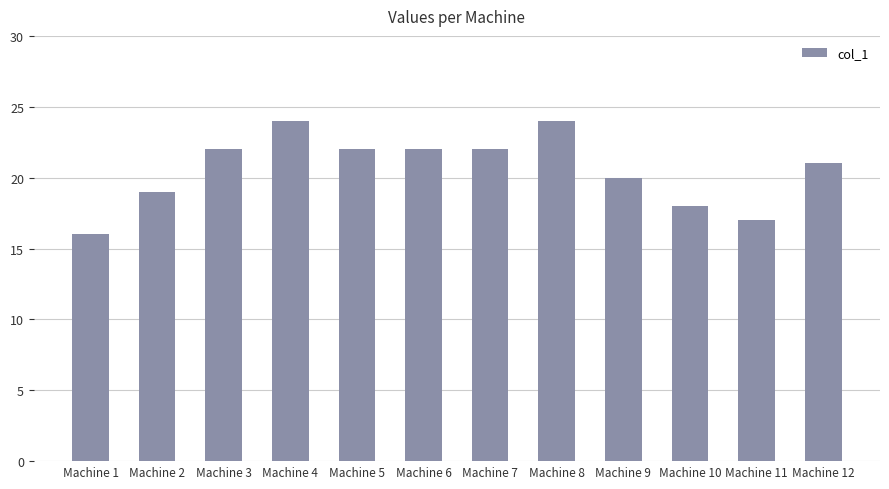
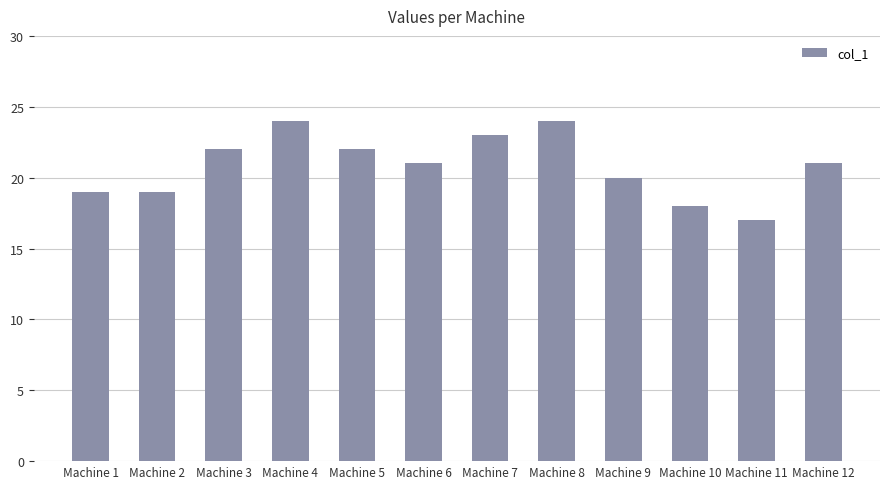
Machine 1: 16 -> 19
Machine 6: 22 -> 21
Machine 7: 22 -> 23
